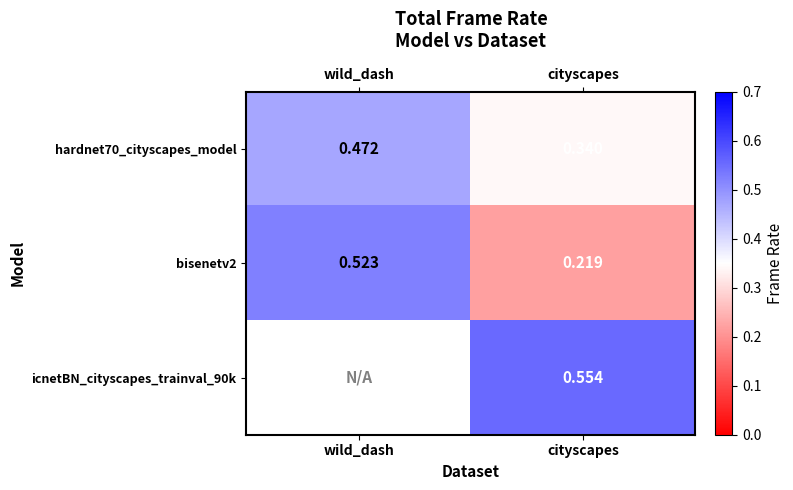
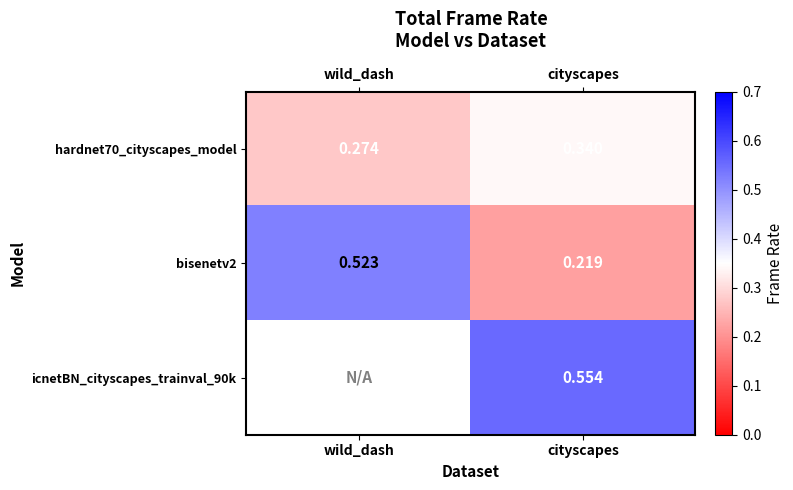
hardnet70_cityscapes_model, wild_dash: 0.472 -> 0.274
